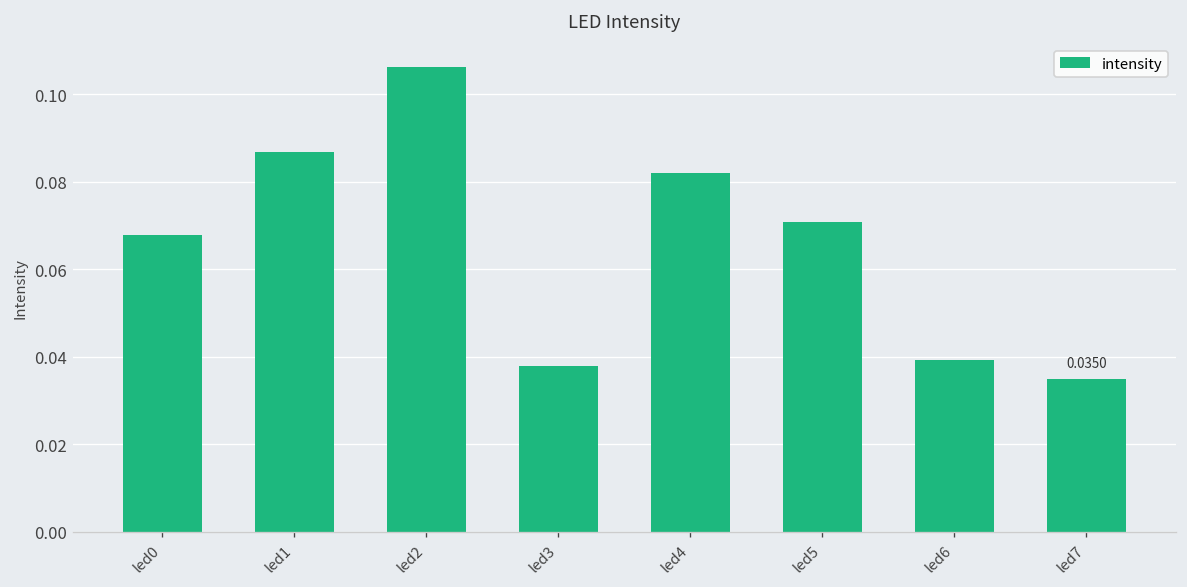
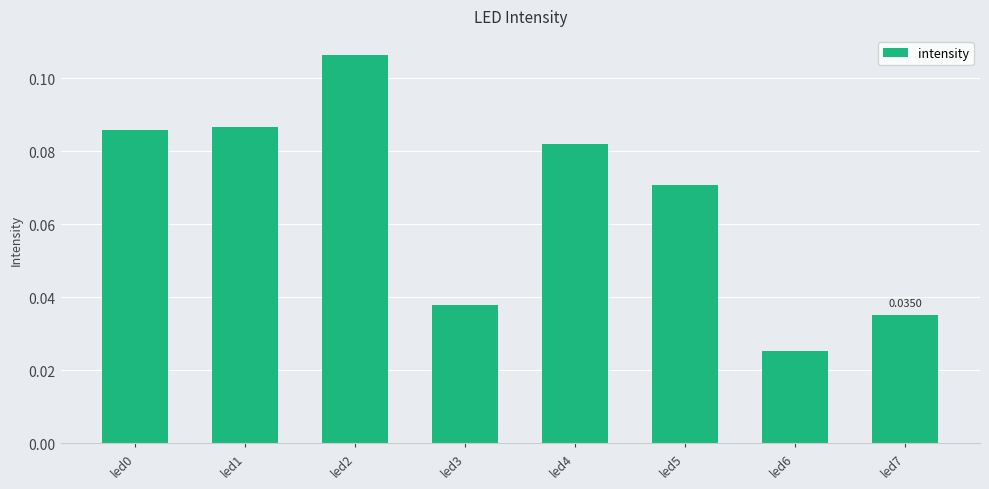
led0: 0.068 -> 0.086
led6: 0.039 -> 0.025
